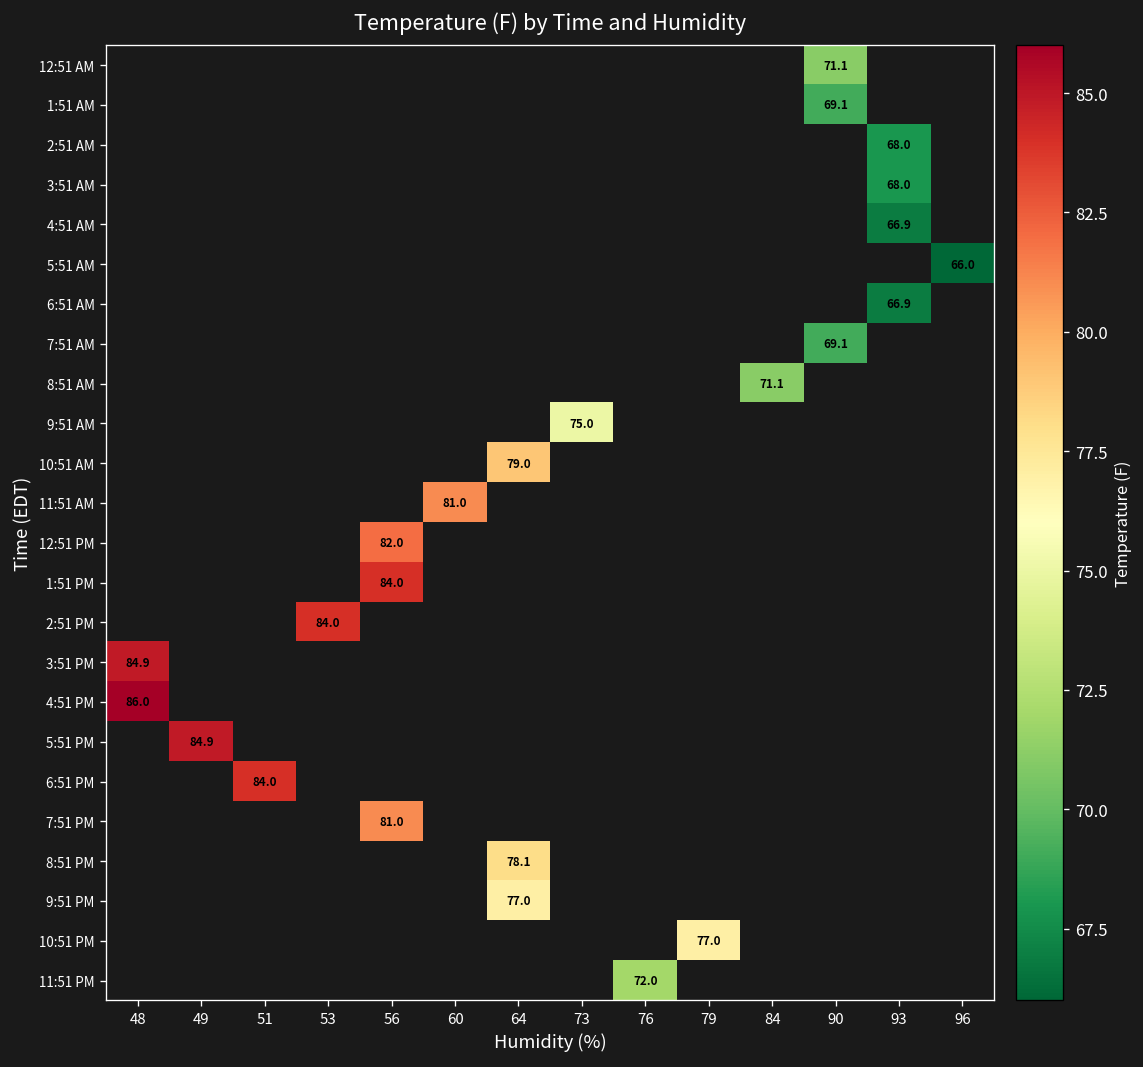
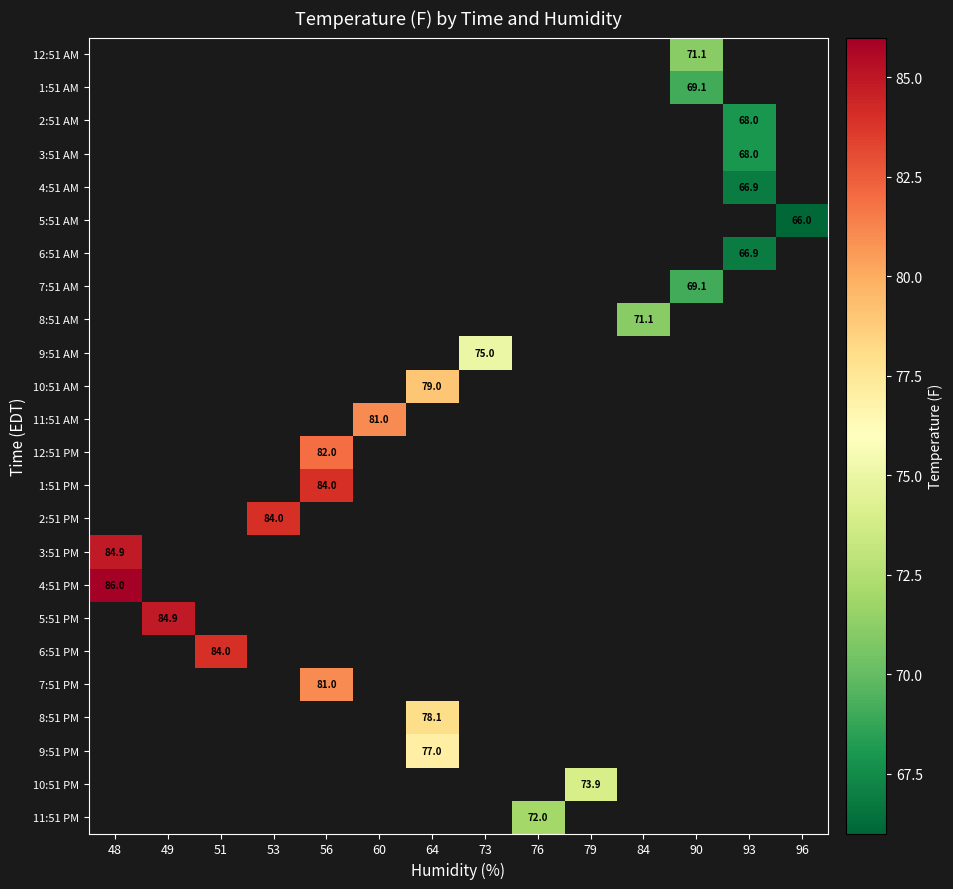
10:51 PM, 79: 77.0 -> 73.9
